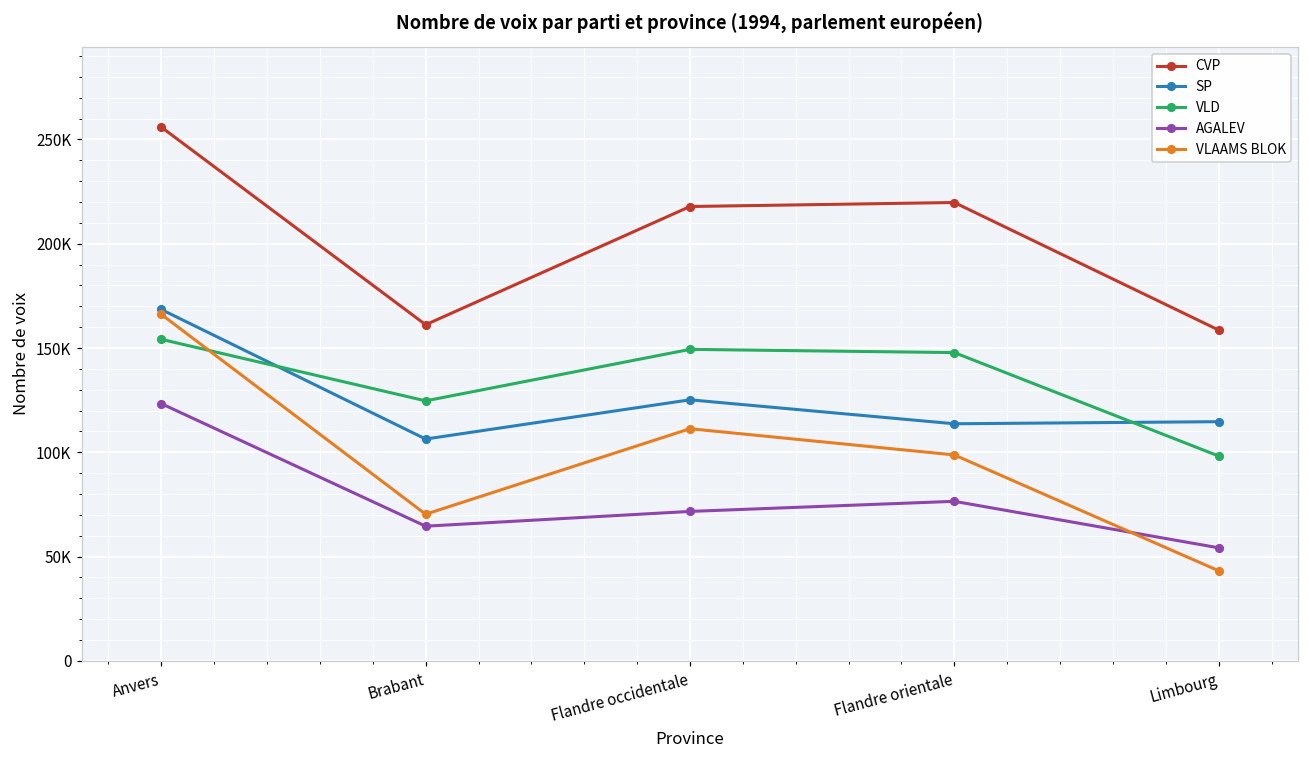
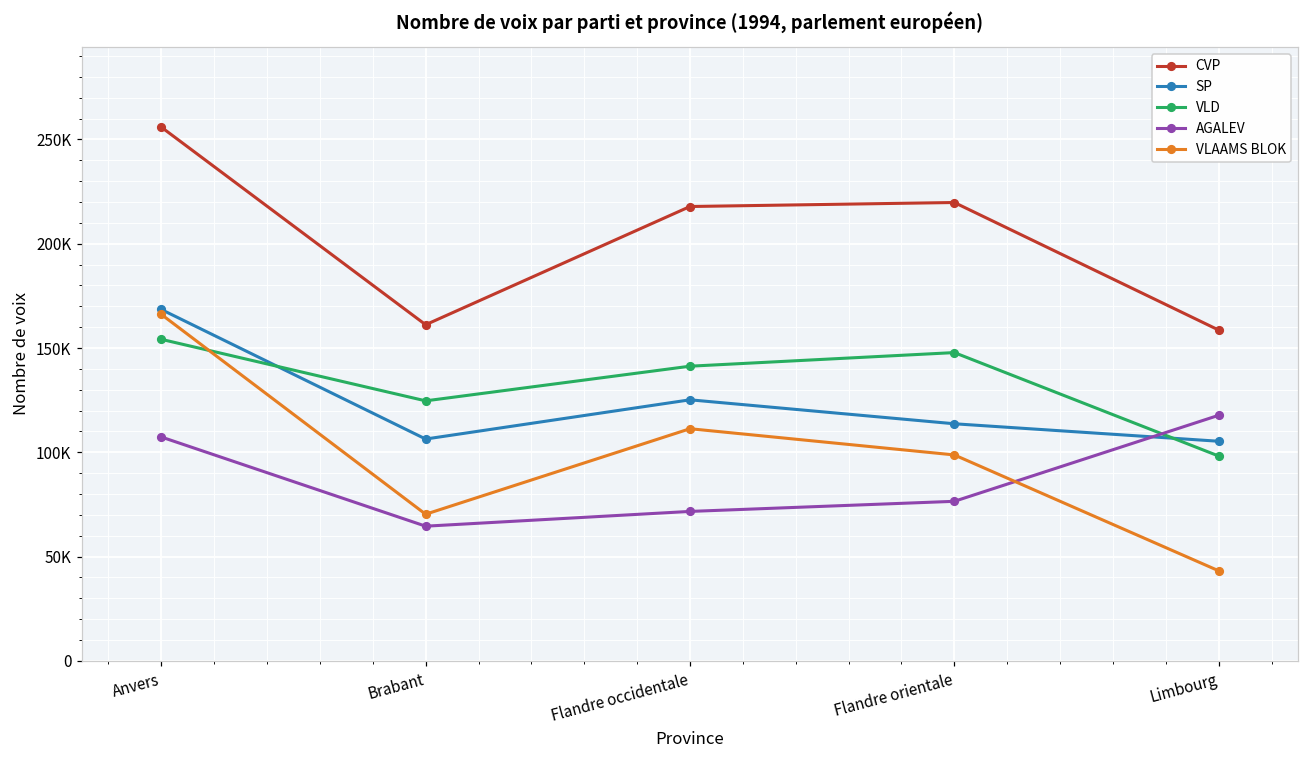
AGALEV, Anvers: 123000 -> 107000
VLD, Flandre occidentale: 149000 -> 141000
SP, Limbourg: 115000 -> 105000
AGALEV, Limbourg: 54000 -> 118000
